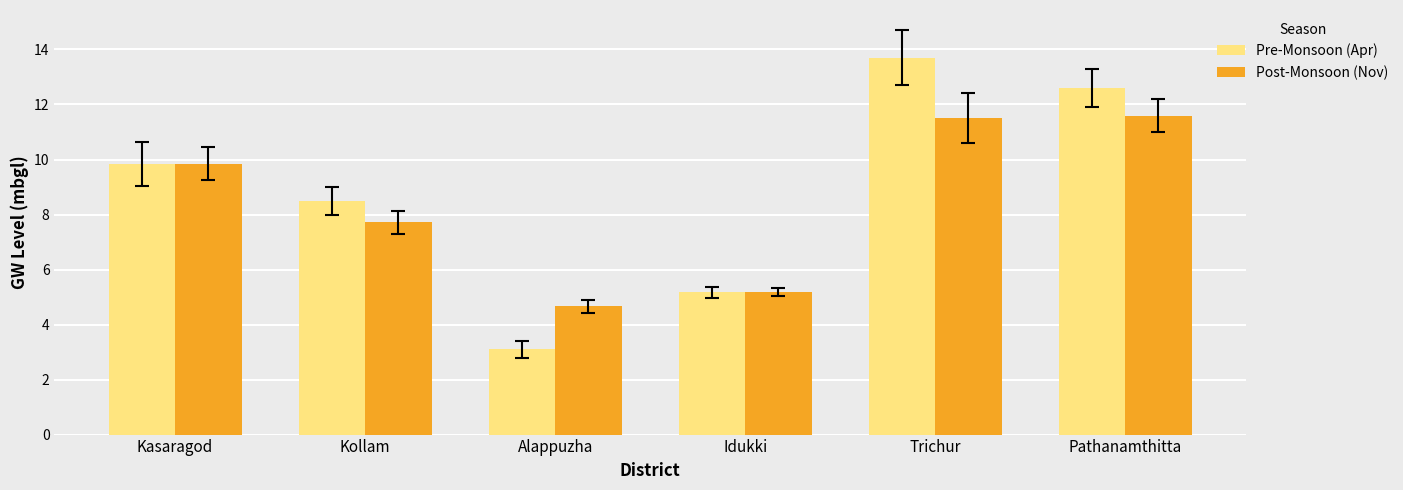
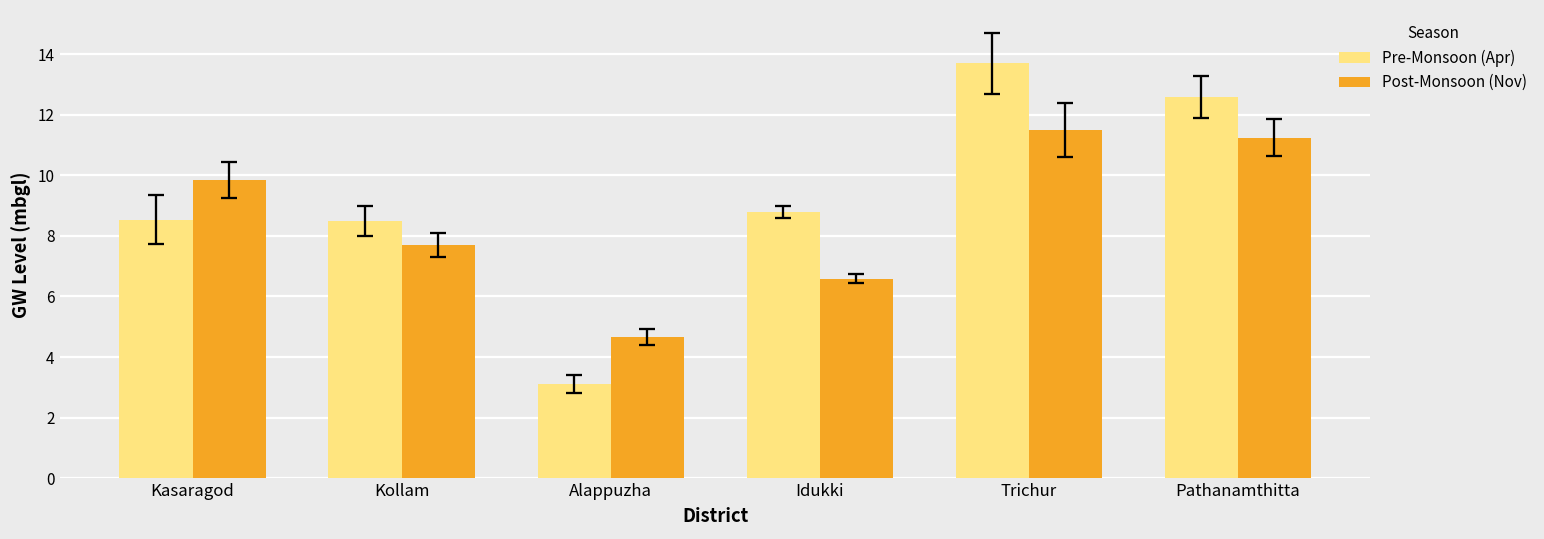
Pre-Monsoon (Apr), Kasaragod: 9.9 -> 8.5
Pre-Monsoon (Apr), Idukki: 5.2 -> 8.8
Post-Monsoon (Nov), Idukki: 5.2 -> 6.6
Post-Monsoon (Nov), Pathanamthitta: 11.6 -> 11.3
